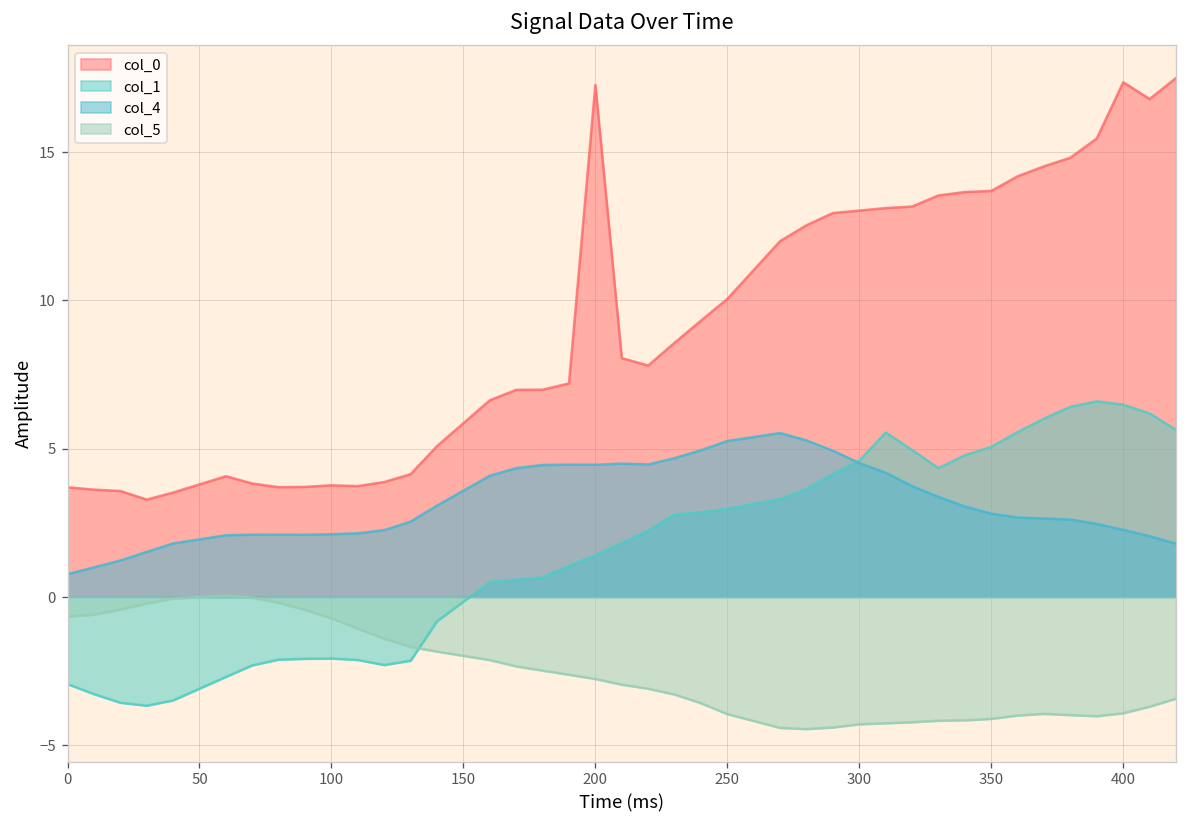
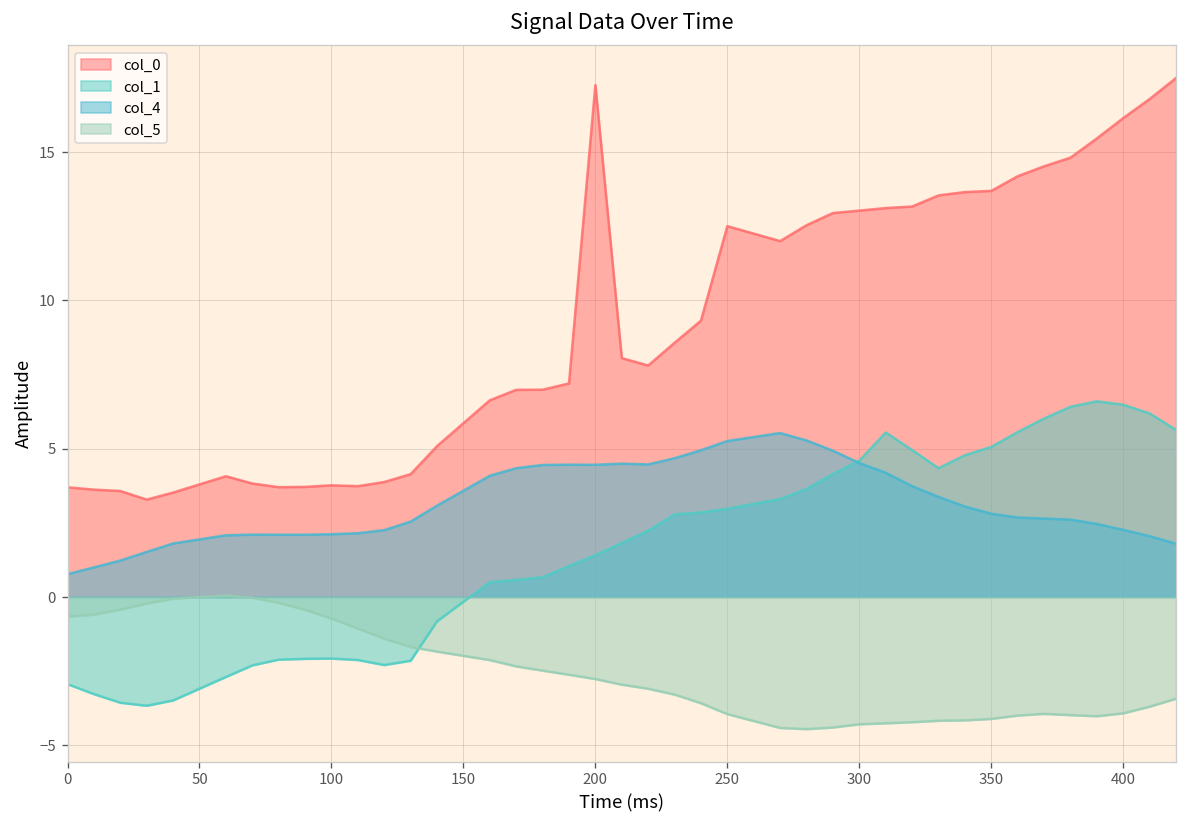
col_0, 250: 10.0 -> 12.5
col_0, 400: 17.4 -> 16.1
